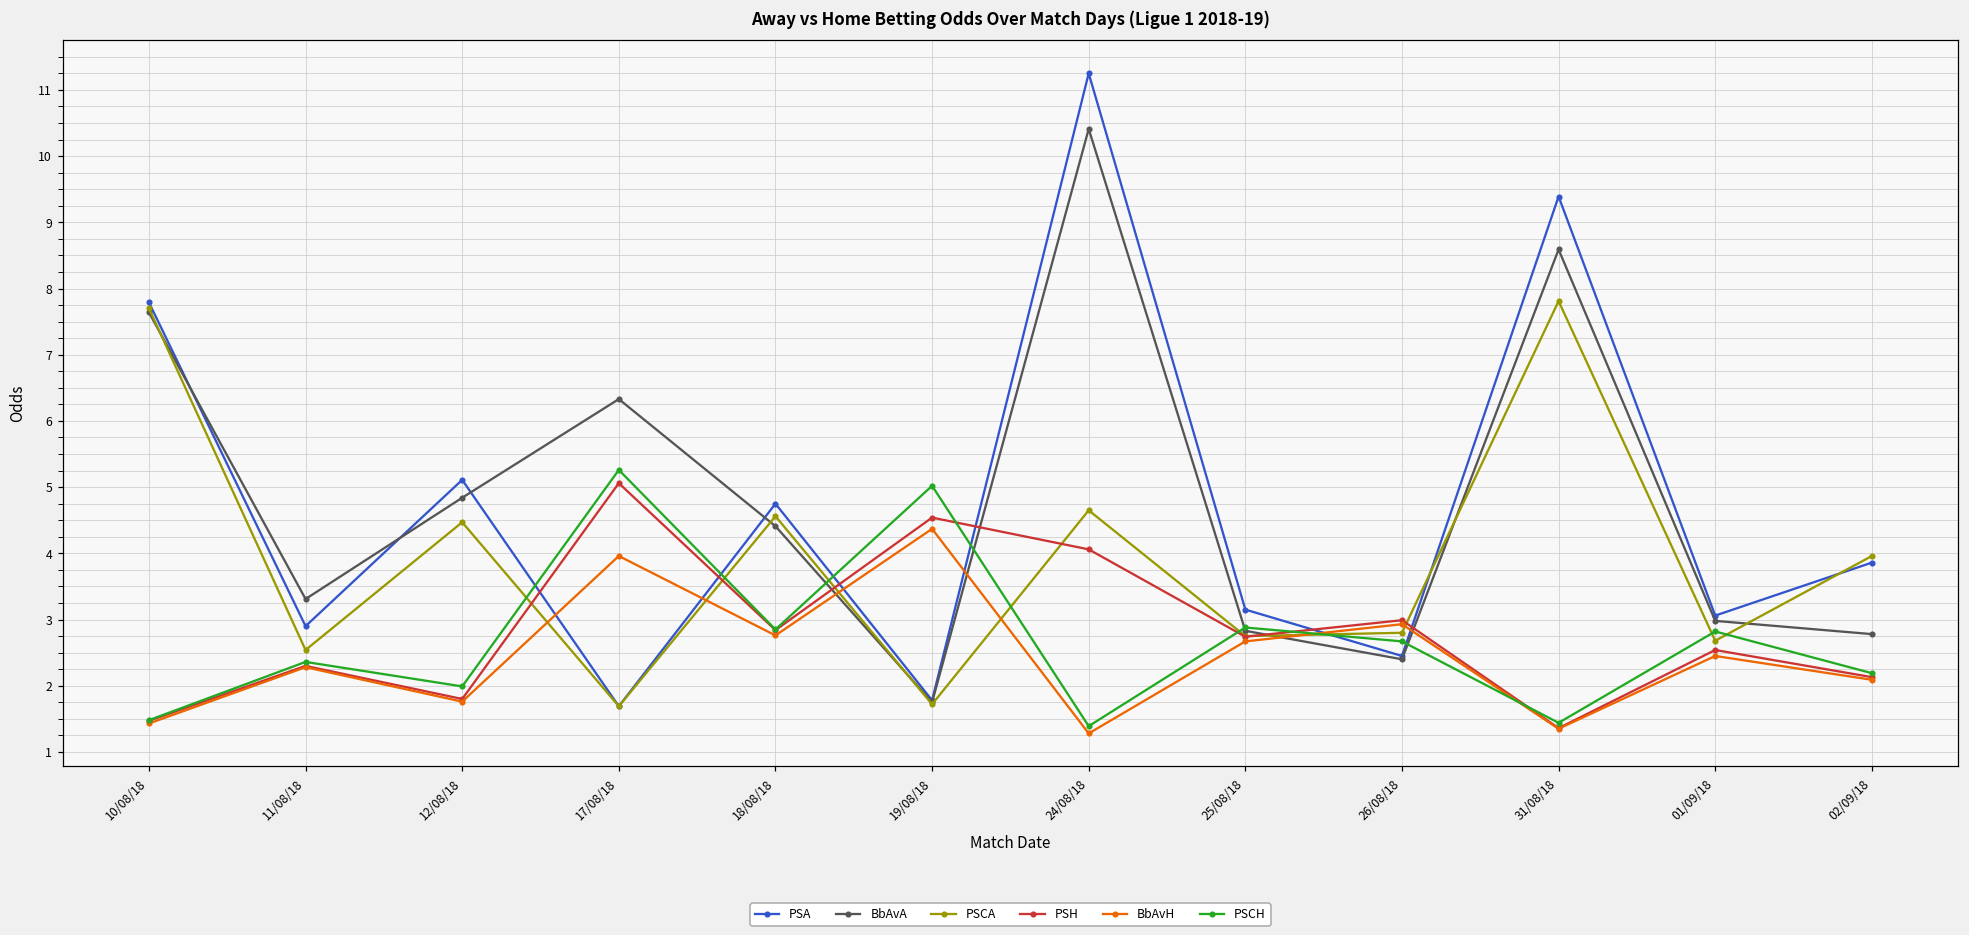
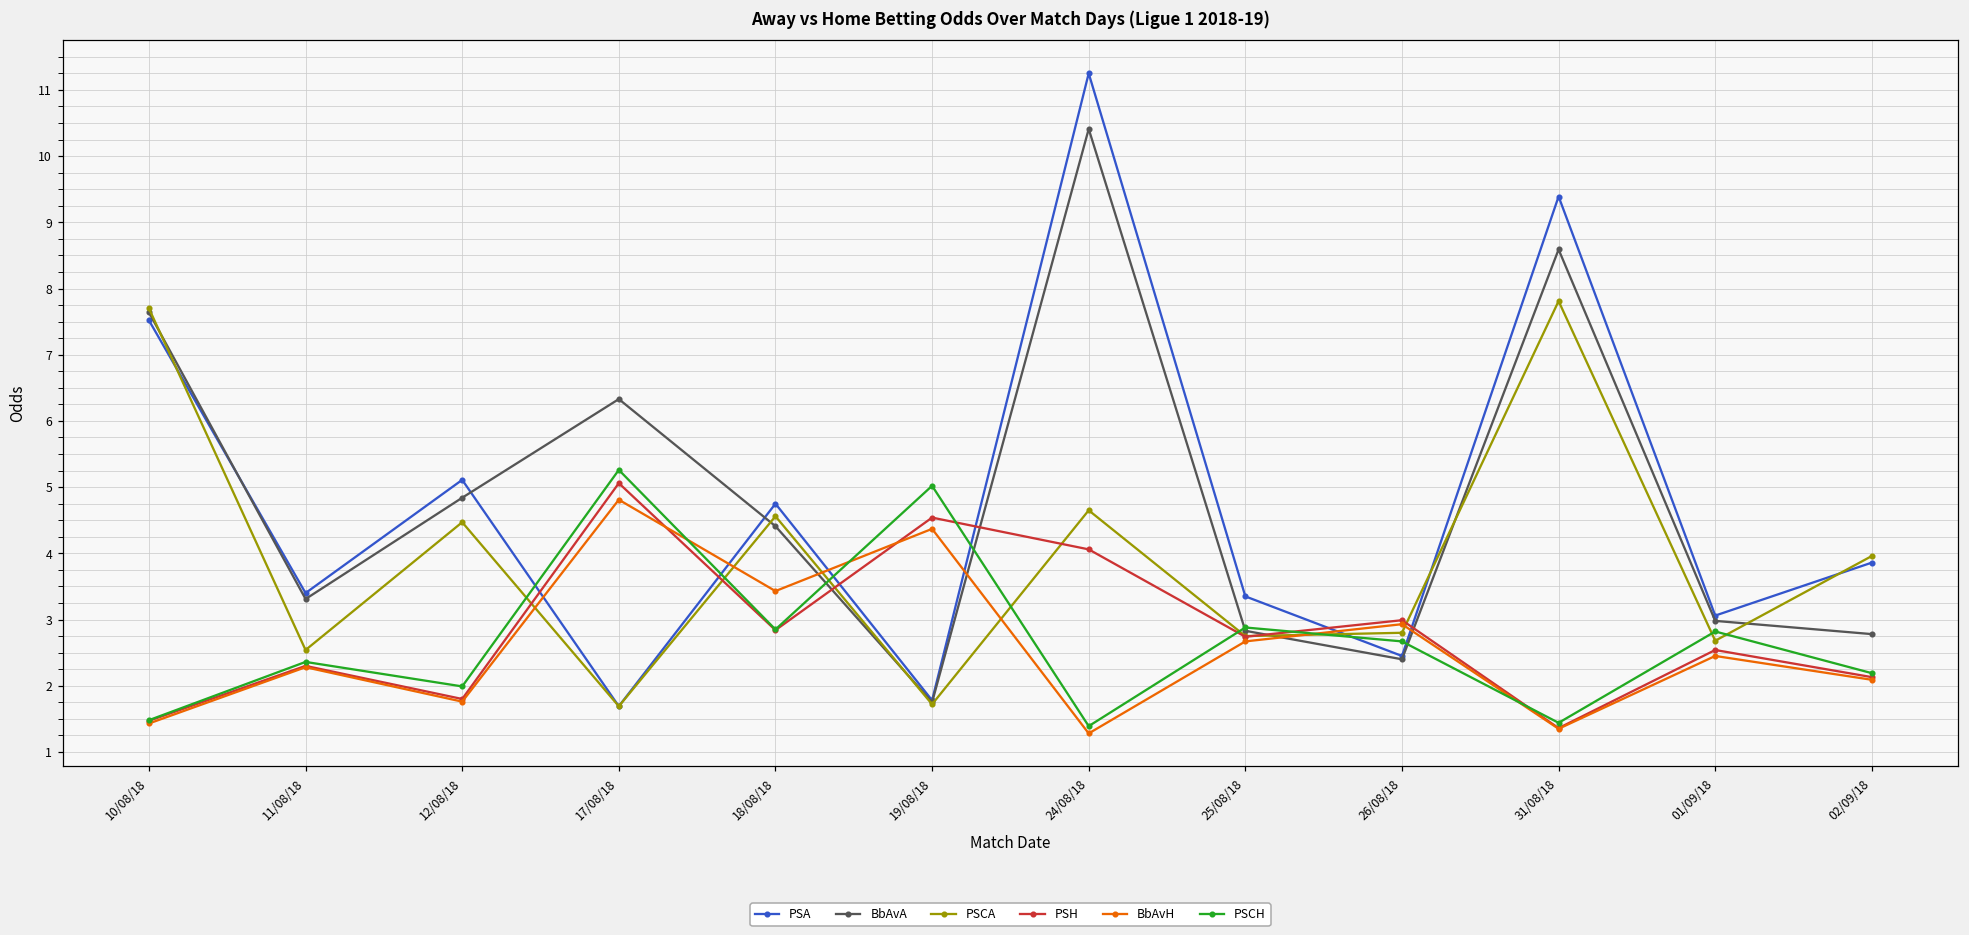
PSA, 10/08/18: 7.8 -> 7.5
PSA, 11/08/18: 2.9 -> 3.4
BbAvH, 17/08/18: 4.0 -> 4.8
BbAvH, 18/08/18: 2.8 -> 3.4
PSA, 25/08/18: 3.2 -> 3.4
